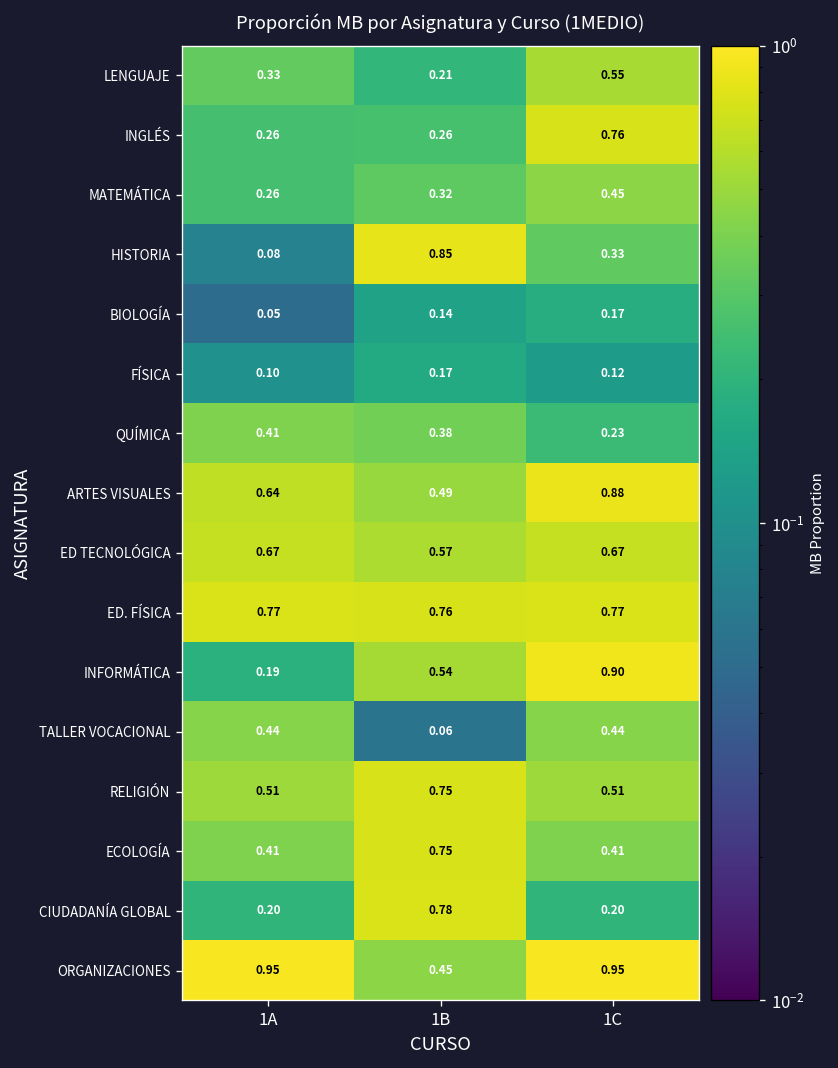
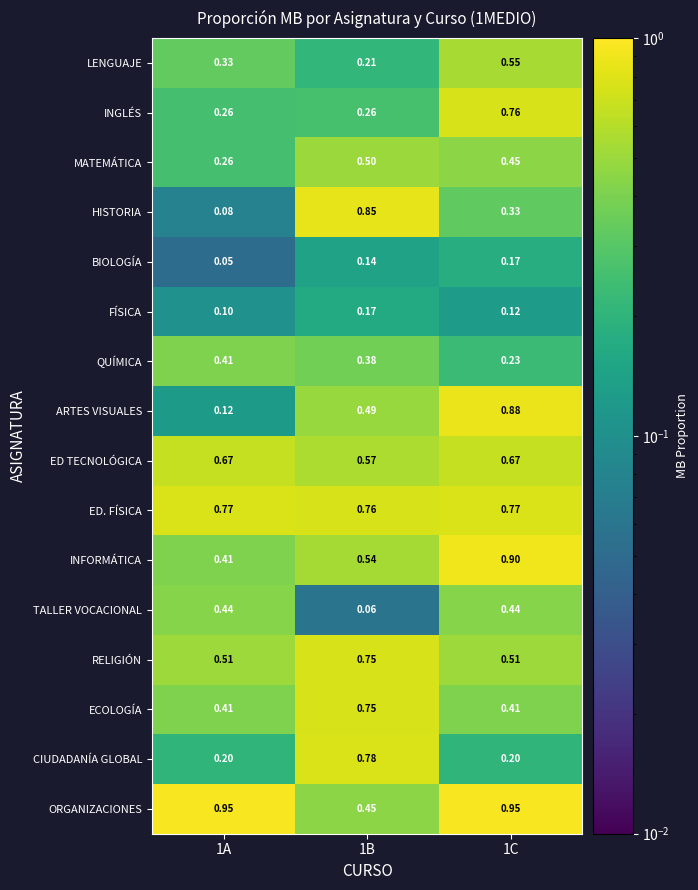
MATEMÁTICA, 1B: 0.32 -> 0.50
ARTES VISUALES, 1A: 0.64 -> 0.12
INFORMÁTICA, 1A: 0.19 -> 0.41
